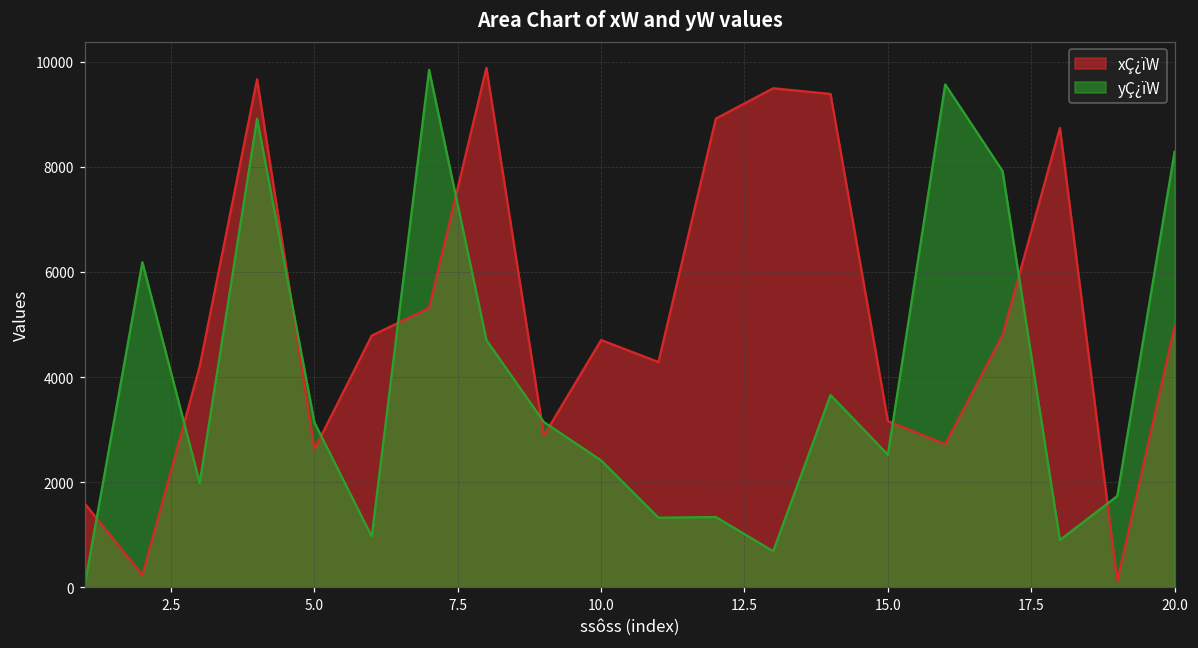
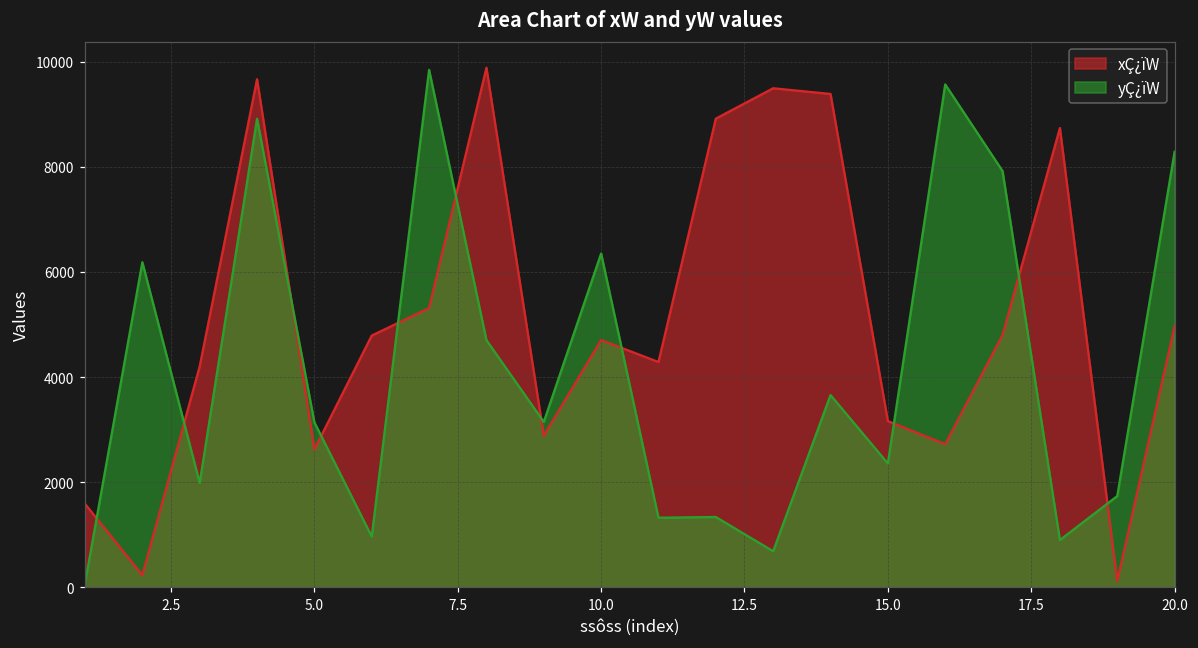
yÇ¿ïW, 10.0: 2400 -> 6400
yÇ¿ïW, 15.0: 2500 -> 2400
